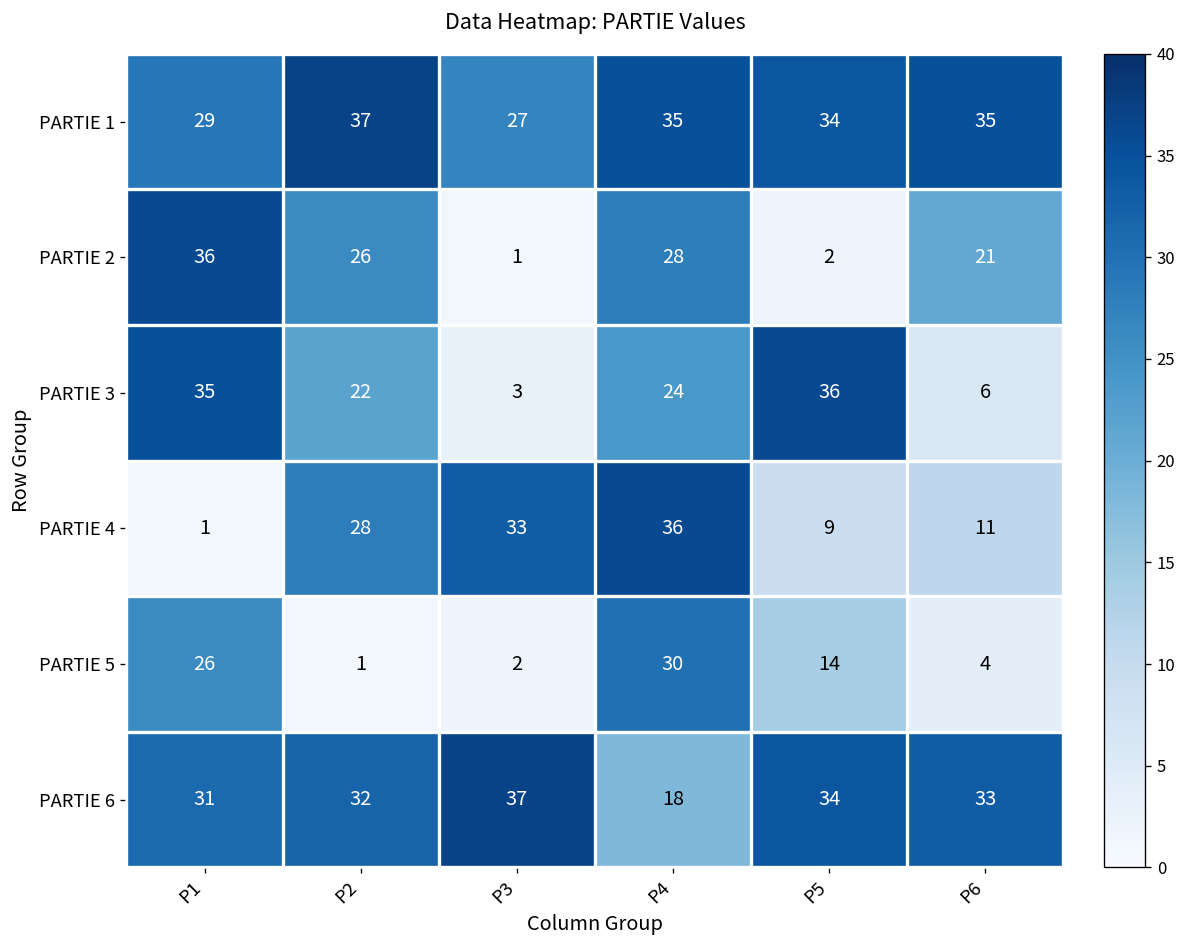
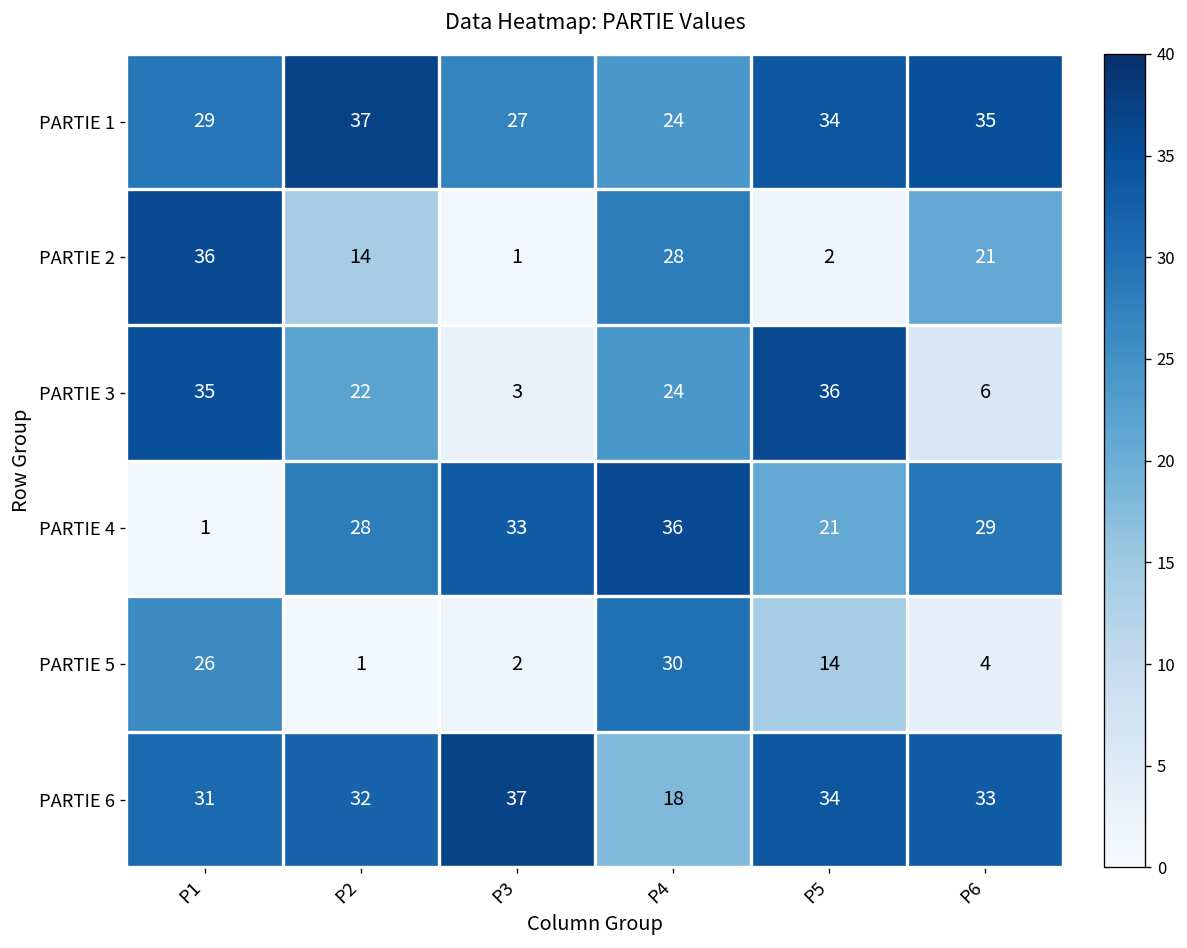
PARTIE 1, P4: 35 -> 24
PARTIE 2, P2: 26 -> 14
PARTIE 4, P5: 9 -> 21
PARTIE 4, P6: 11 -> 29
